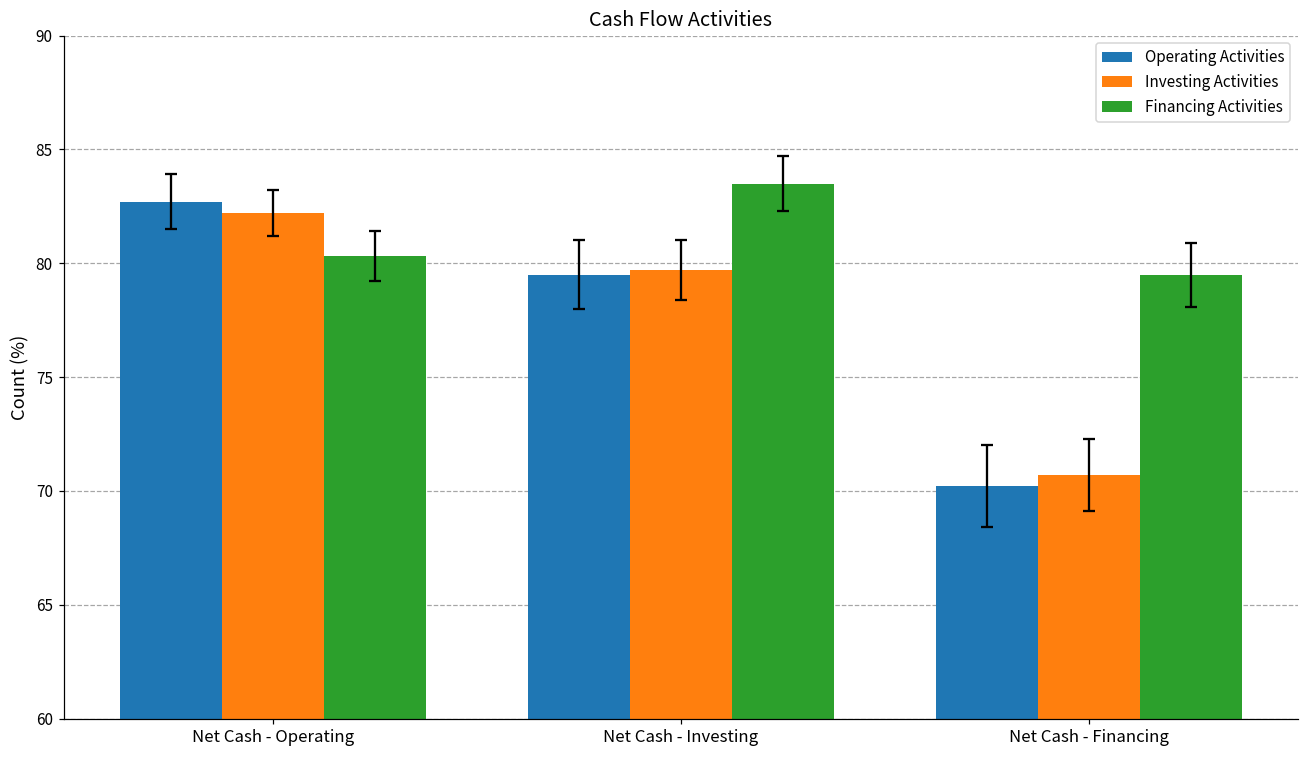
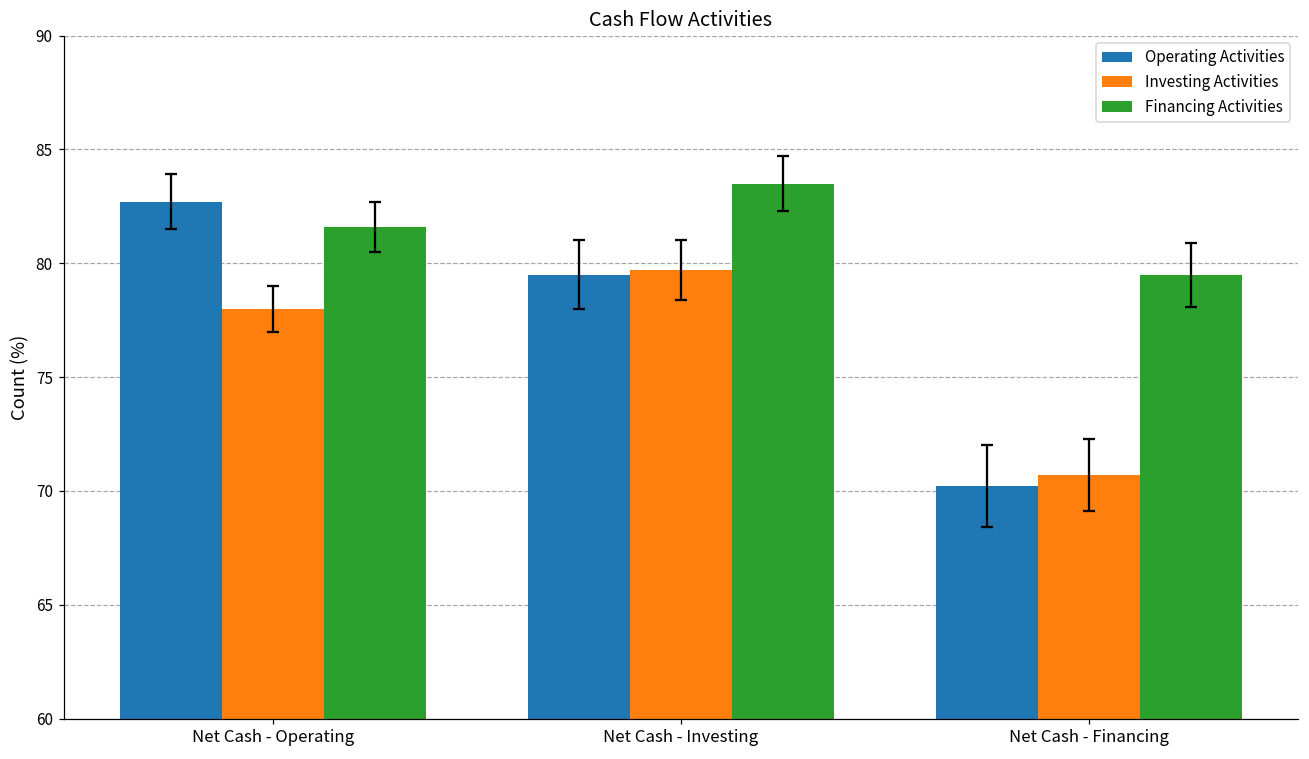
Investing Activities, Net Cash - Operating: 82.2 -> 78.0
Financing Activities, Net Cash - Operating: 80.3 -> 81.6
